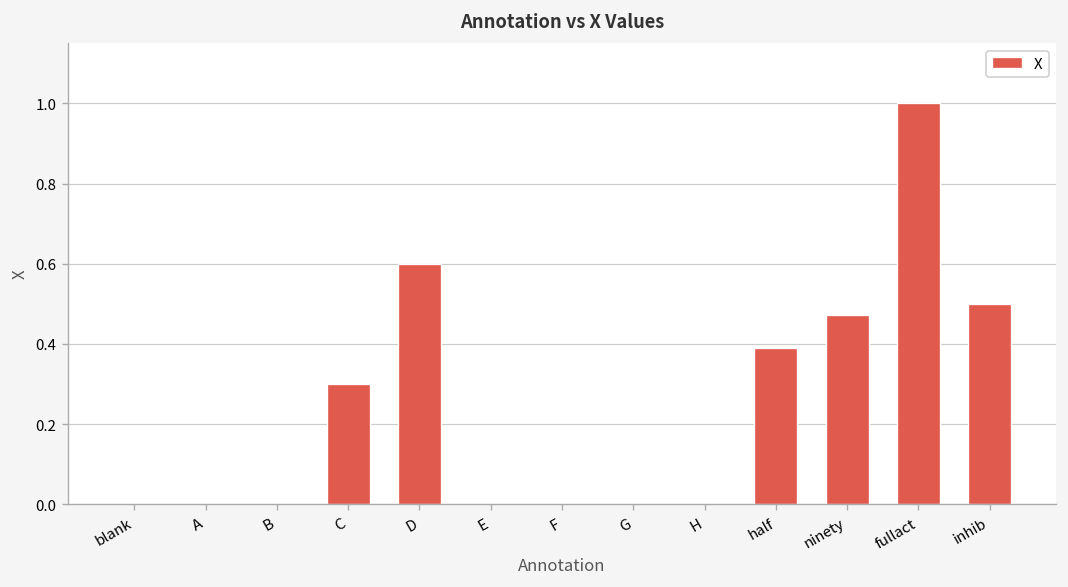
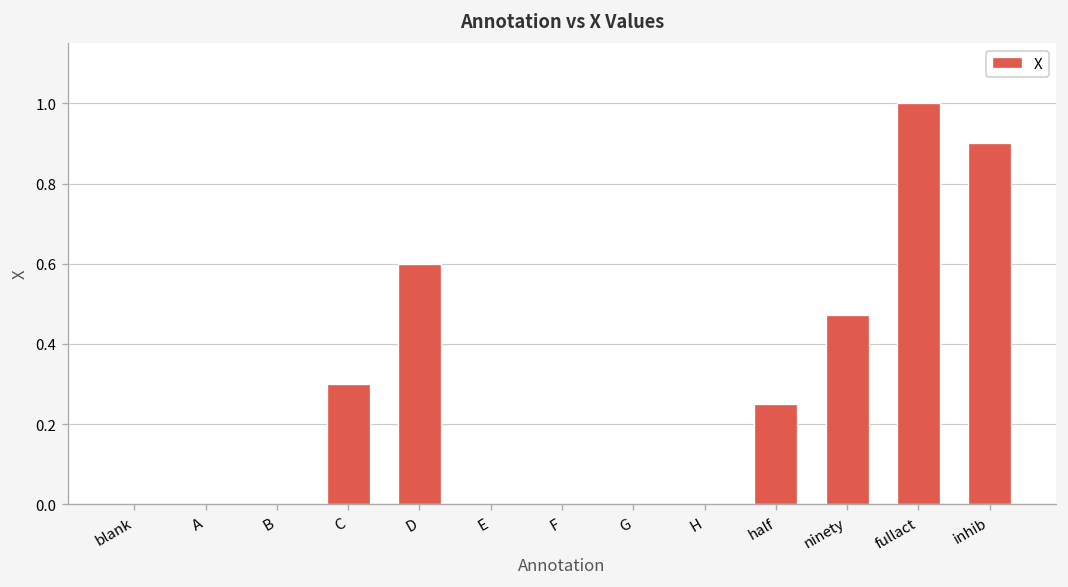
half: 0.39 -> 0.25
inhib: 0.5 -> 0.9
